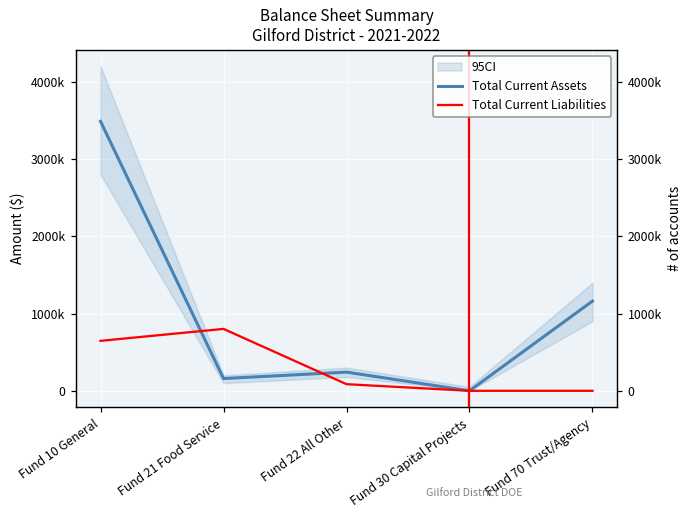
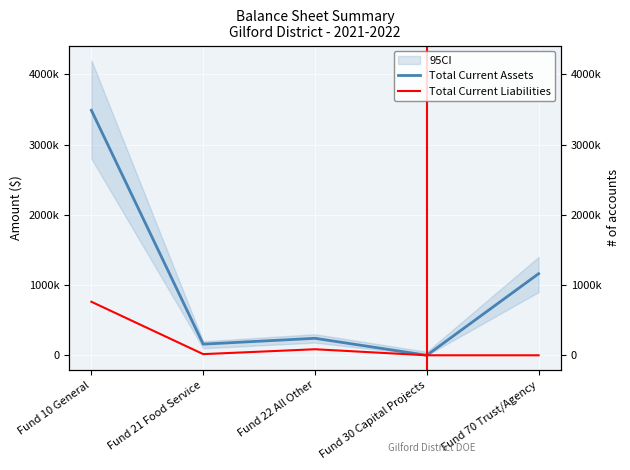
Total Current Liabilities, Fund 10 General: 600000 -> 800000
Total Current Liabilities, Fund 21 Food Service: 800000 -> 0
